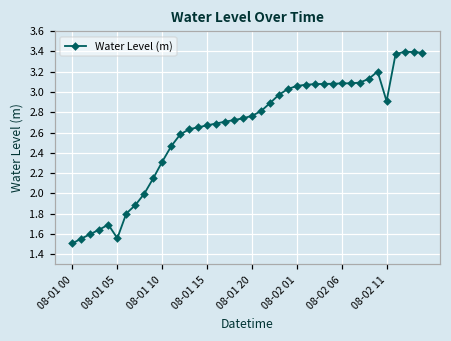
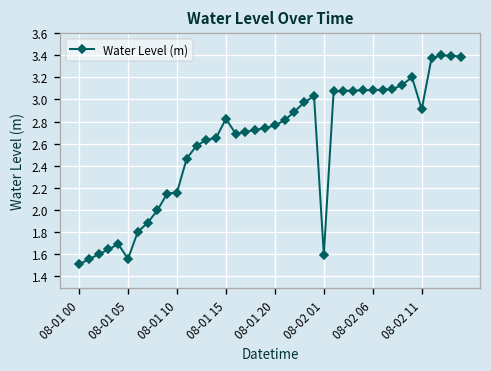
08-01 10: 2.3 -> 2.2
08-01 15: 2.7 -> 2.8
08-02 01: 3.1 -> 1.6
